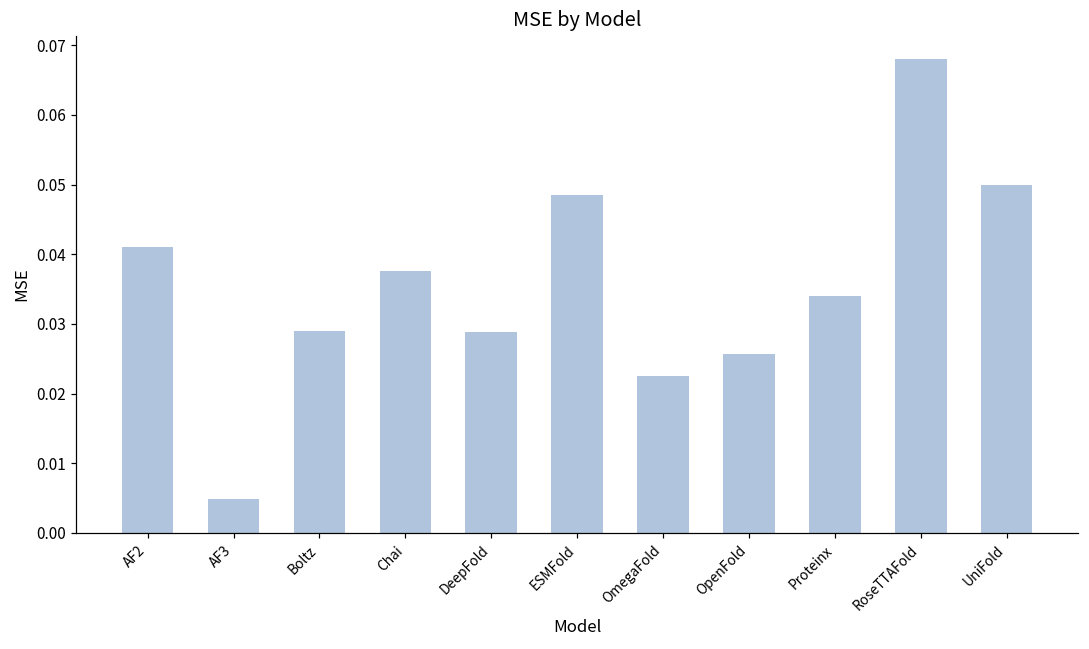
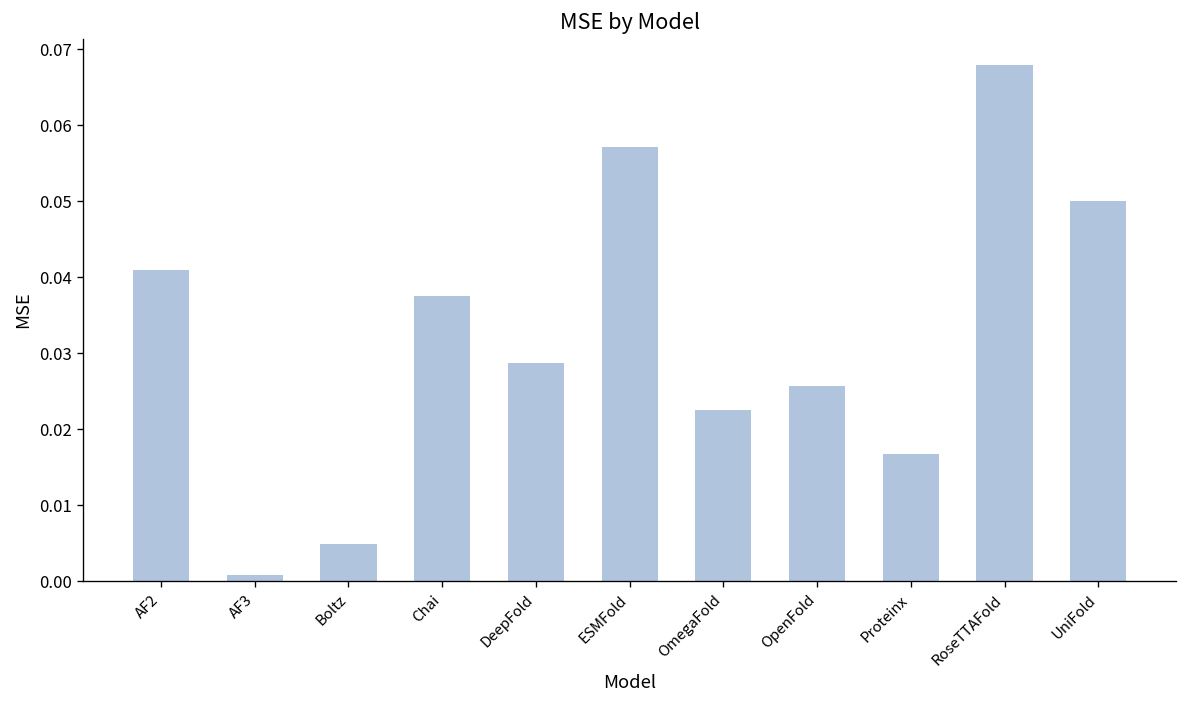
AF3: 0.005 -> 0.001
Boltz: 0.029 -> 0.005
ESMFold: 0.049 -> 0.057
Proteinx: 0.034 -> 0.017
